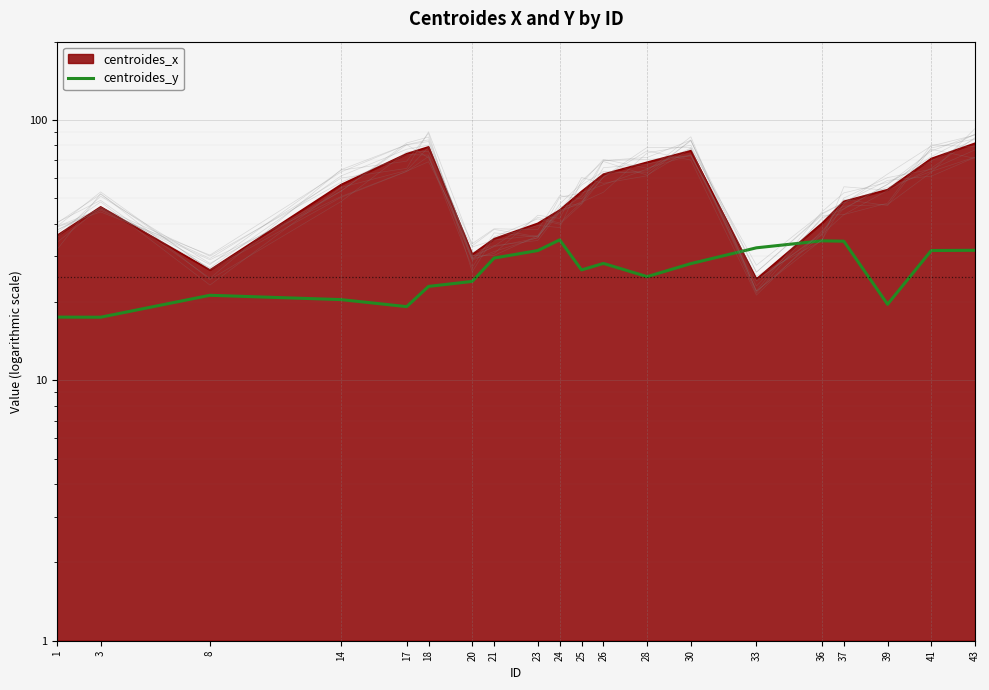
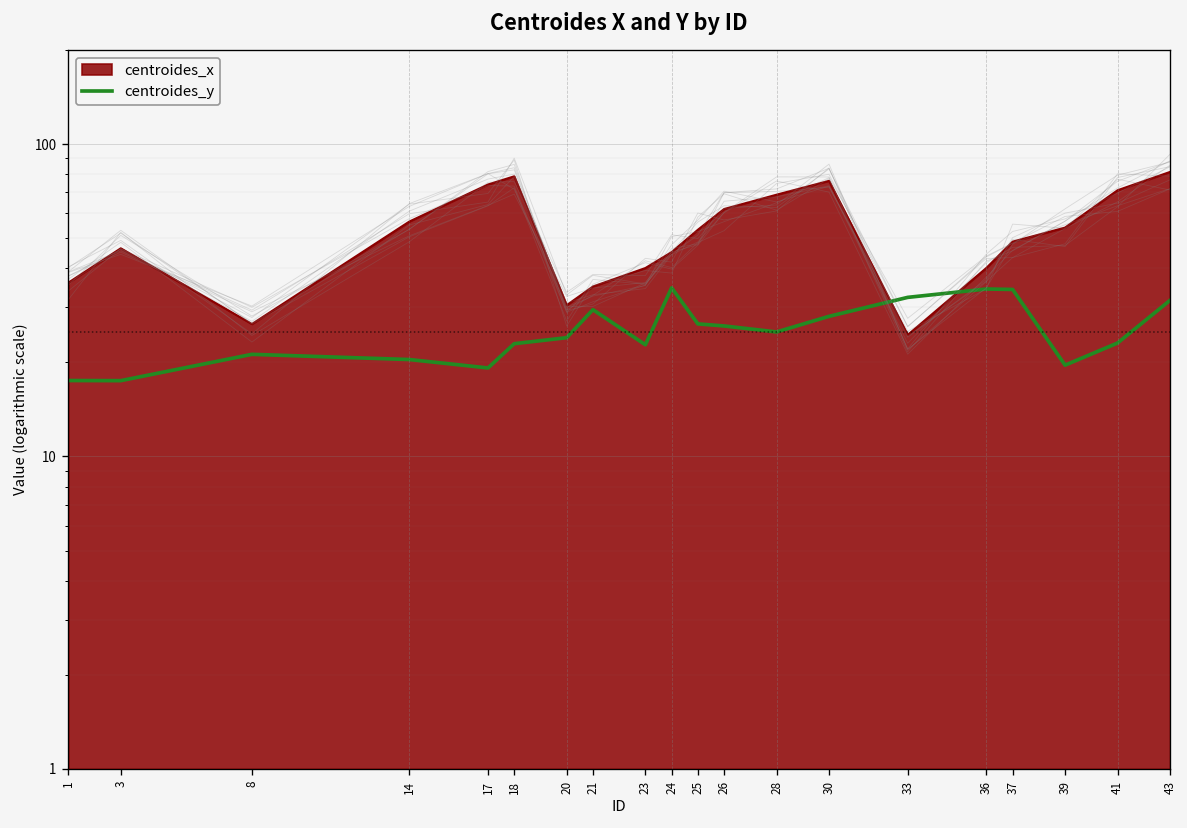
centroides_y, 23: 32 -> 23
centroides_y, 26: 28 -> 26
centroides_y, 41: 32 -> 23
